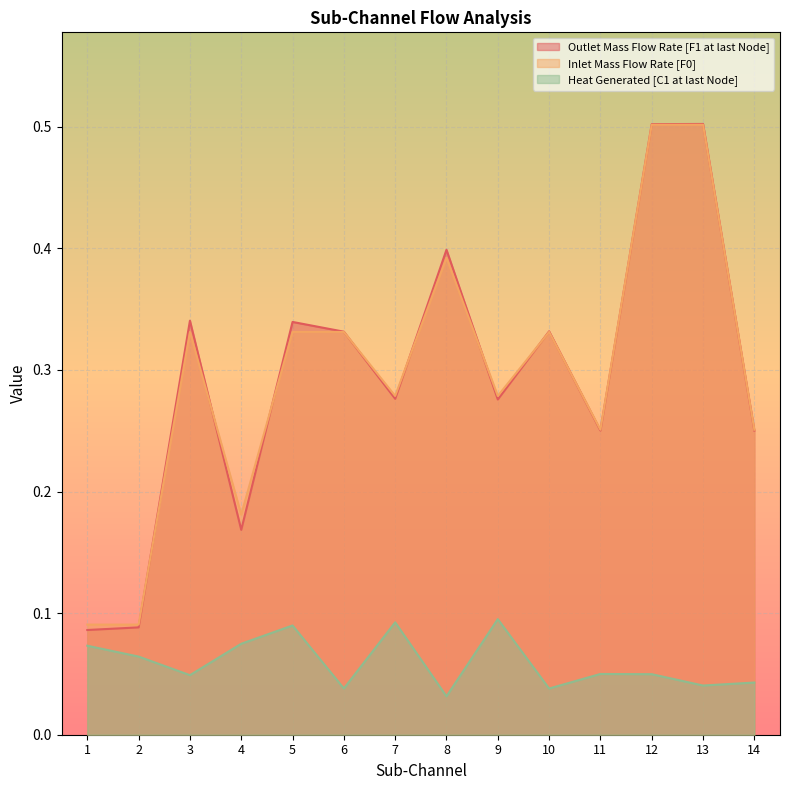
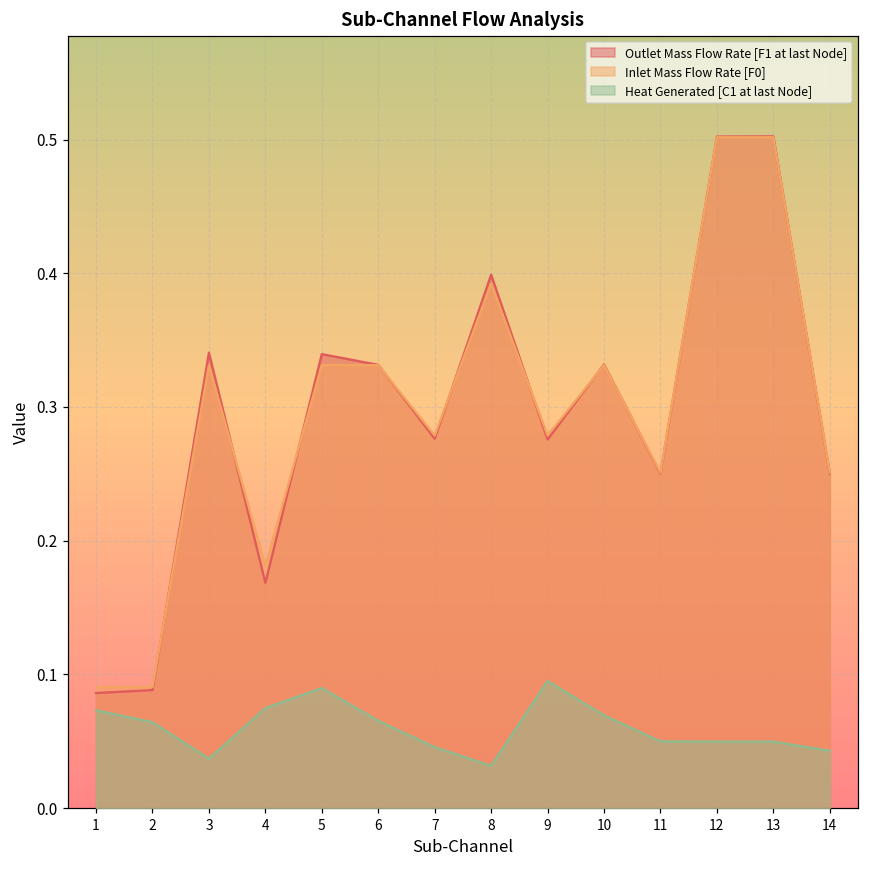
Heat Generated [C1 at last Node], 3: 0.049 -> 0.037
Heat Generated [C1 at last Node], 6: 0.038 -> 0.065
Heat Generated [C1 at last Node], 7: 0.092 -> 0.046
Heat Generated [C1 at last Node], 10: 0.038 -> 0.069
Heat Generated [C1 at last Node], 13: 0.040 -> 0.050
